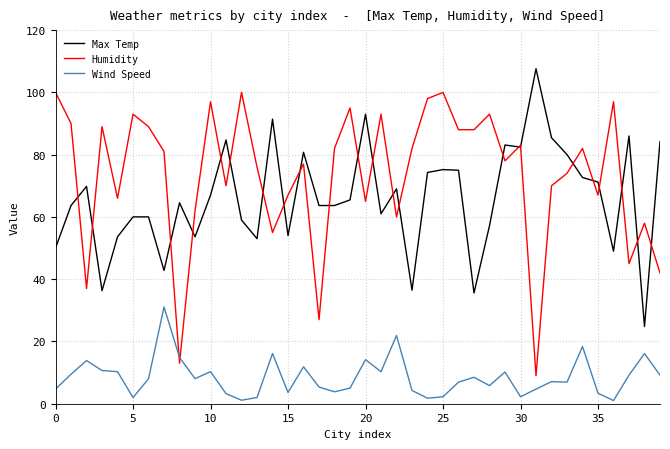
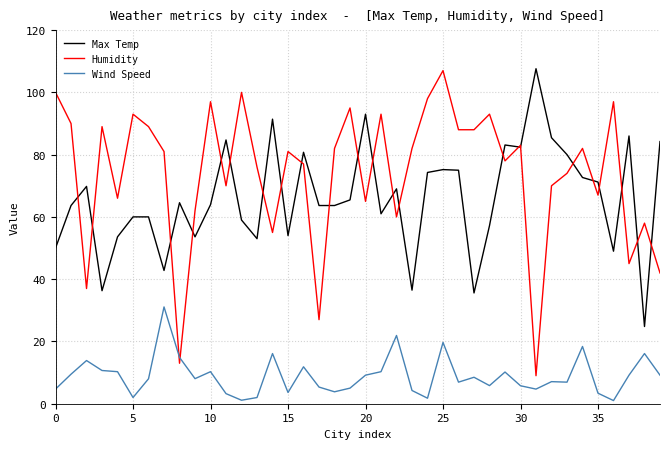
Max Temp, 10: 67 -> 64
Humidity, 15: 67 -> 81
Wind Speed, 20: 14 -> 9
Humidity, 25: 100 -> 107
Wind Speed, 25: 2 -> 20
Wind Speed, 30: 2 -> 6
